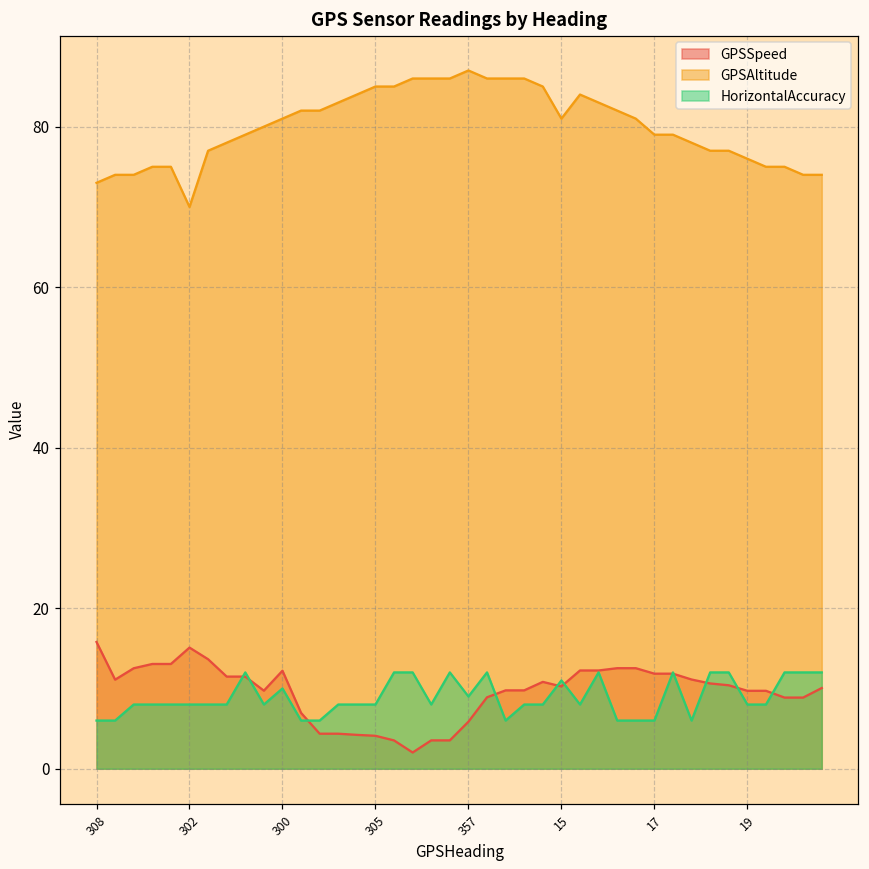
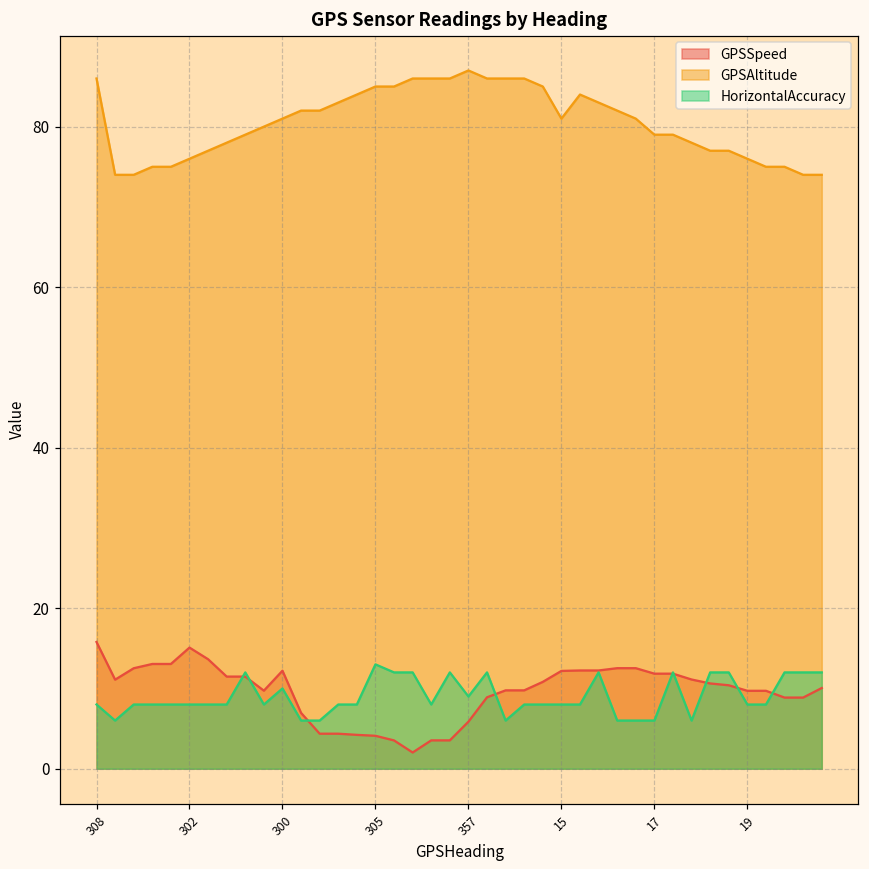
GPSAltitude, 308: 73 -> 86
HorizontalAccuracy, 308: 6 -> 8
GPSAltitude, 302: 70 -> 76
HorizontalAccuracy, 305: 8 -> 13
GPSSpeed, 15: 10 -> 12
HorizontalAccuracy, 15: 11 -> 8
